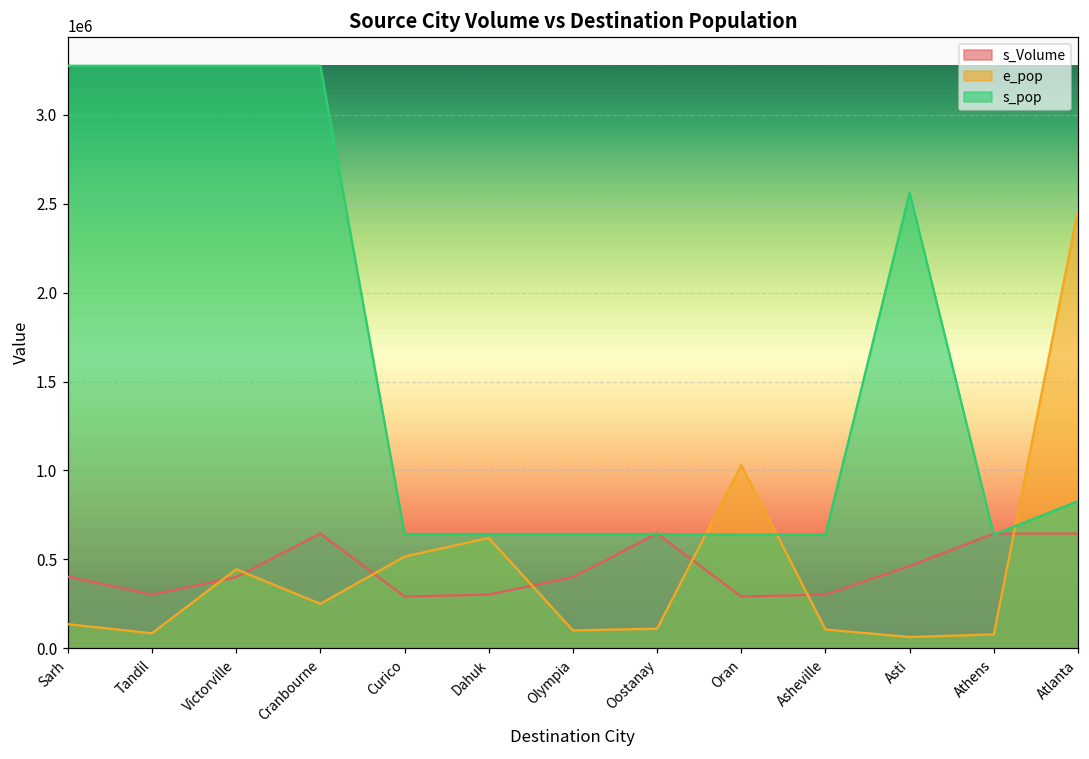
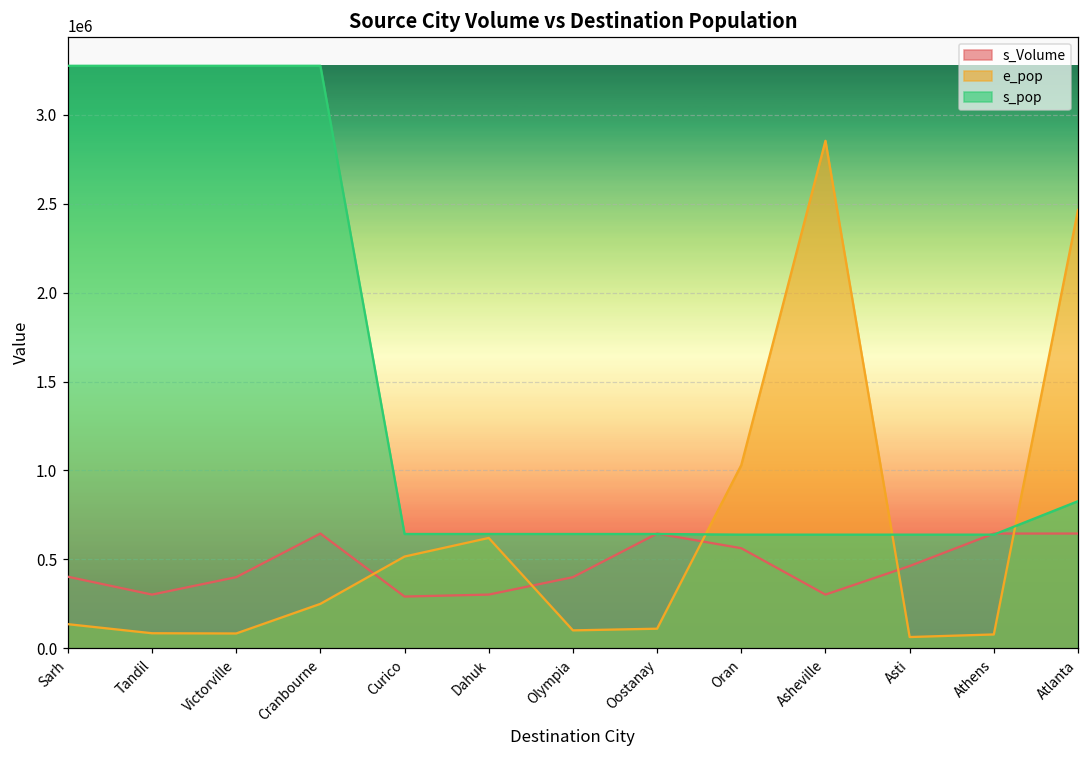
e_pop, Victorville: 440000 -> 80000
s_Volume, Oran: 290000 -> 560000
e_pop, Asheville: 110000 -> 2850000
s_pop, Asti: 2560000 -> 640000
